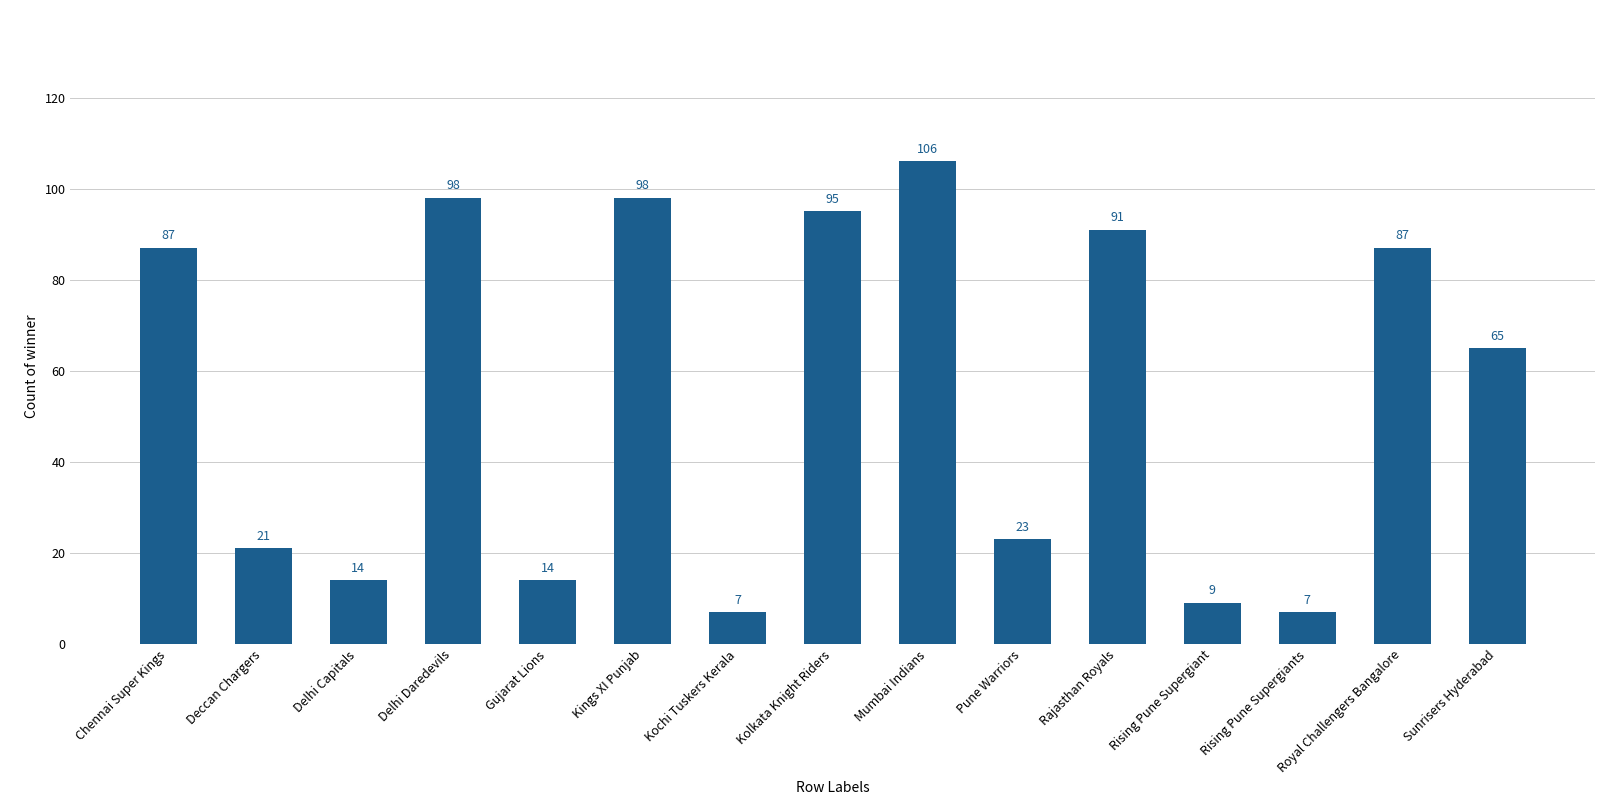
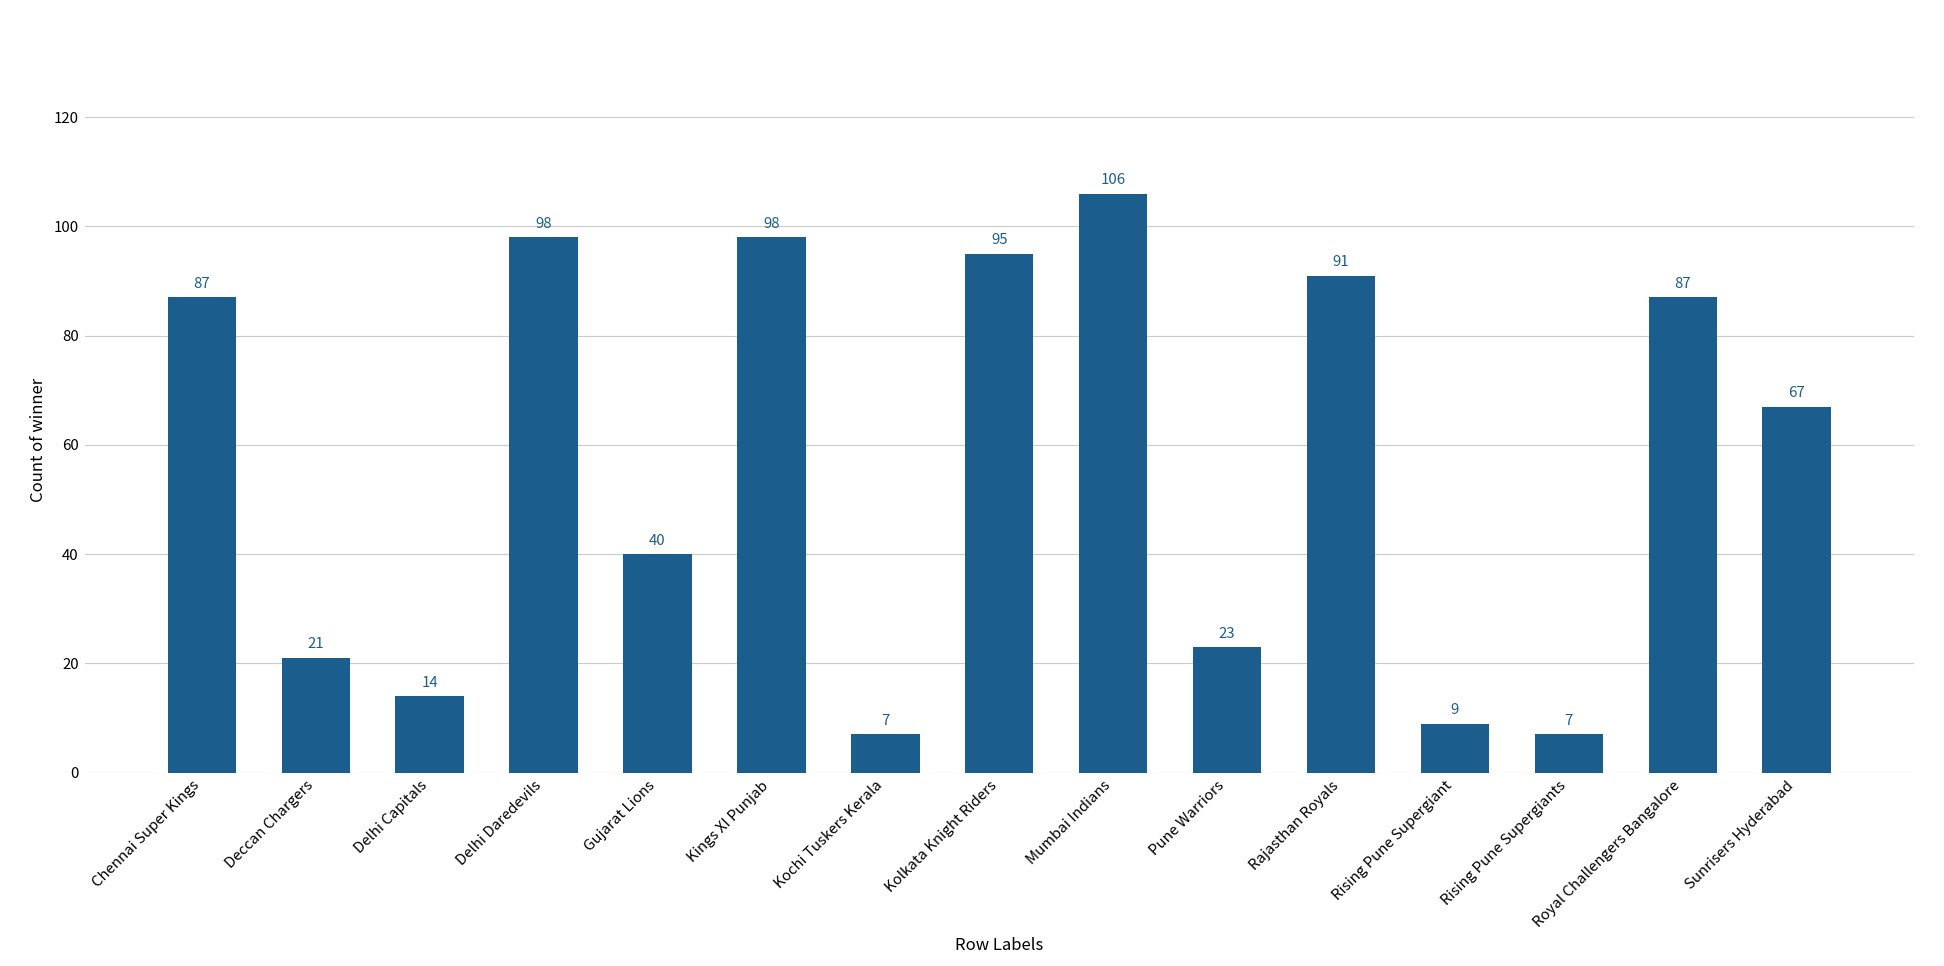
Gujarat Lions: 14 -> 40
Sunrisers Hyderabad: 65 -> 67
